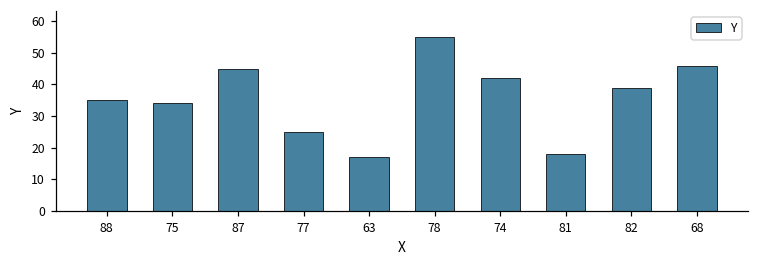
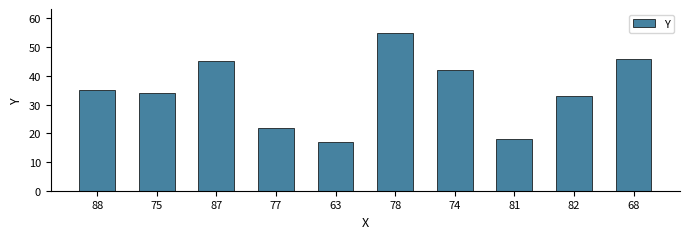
77: 25 -> 22
82: 39 -> 33
